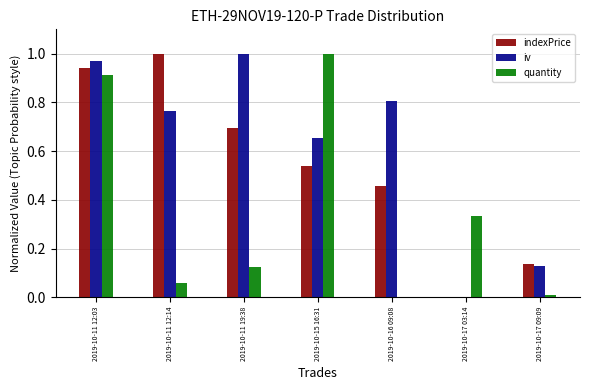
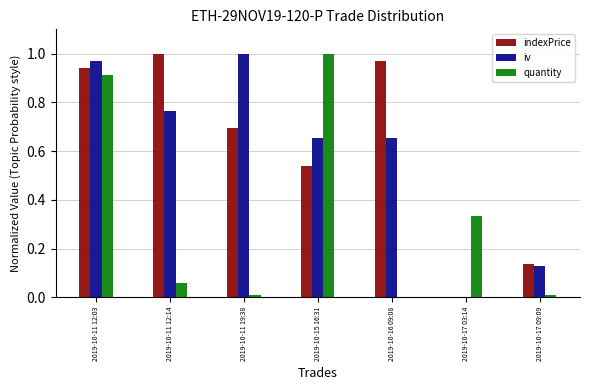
quantity, 2019-10-11 19:38: 0.13 -> 0.01
indexPrice, 2019-10-16 09:08: 0.46 -> 0.97
iv, 2019-10-16 09:08: 0.80 -> 0.65
